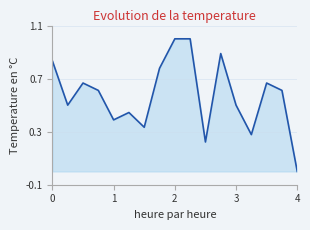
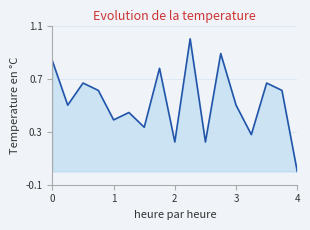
2: 1.00 -> 0.22
